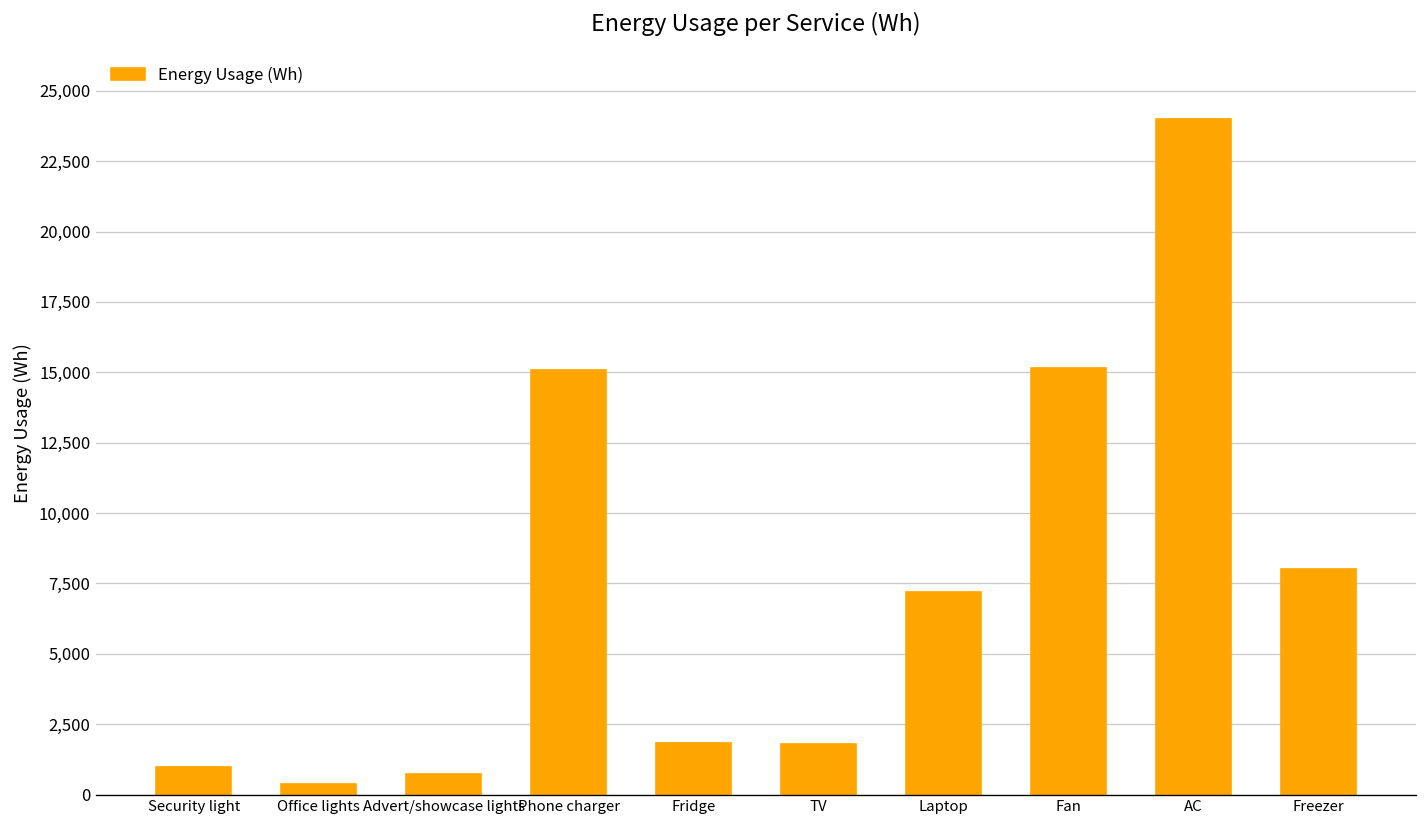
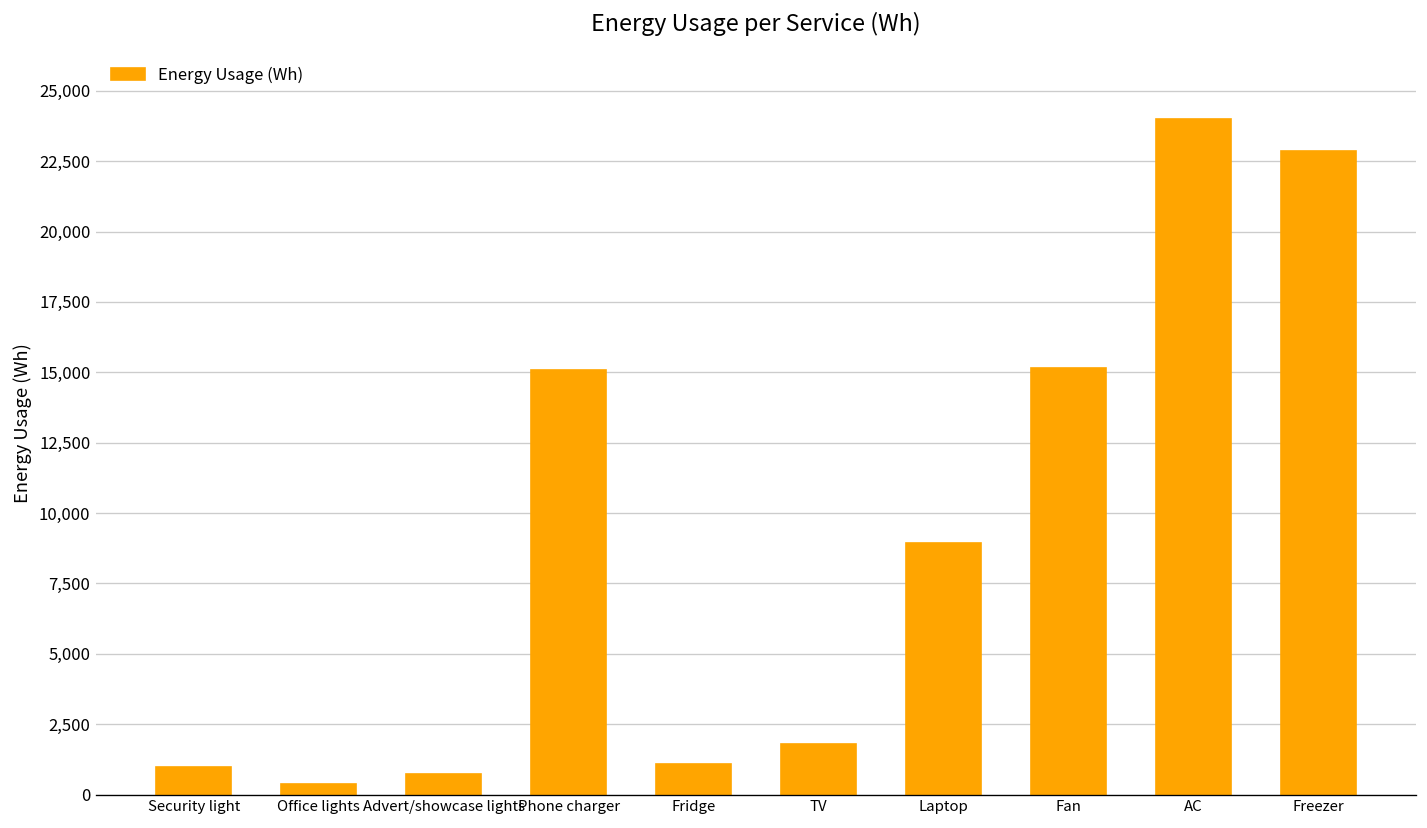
Fridge: 1,800 -> 1,100
Laptop: 7,200 -> 8,900
Freezer: 8,000 -> 22,900
